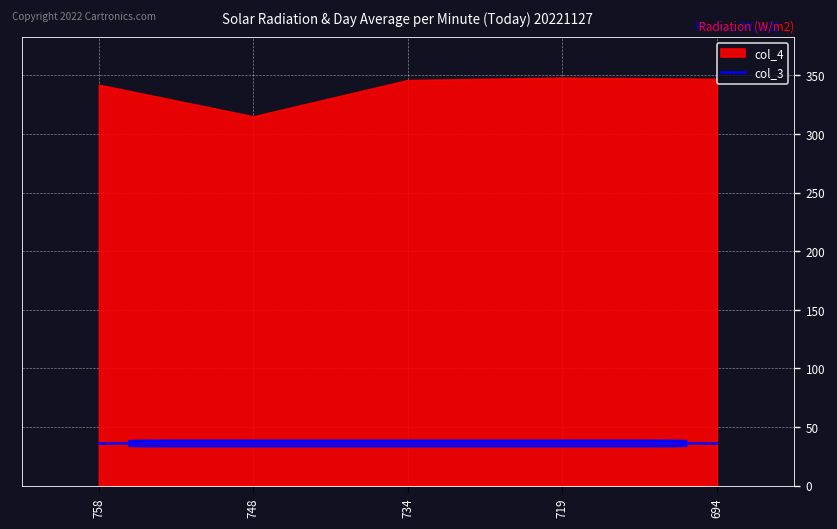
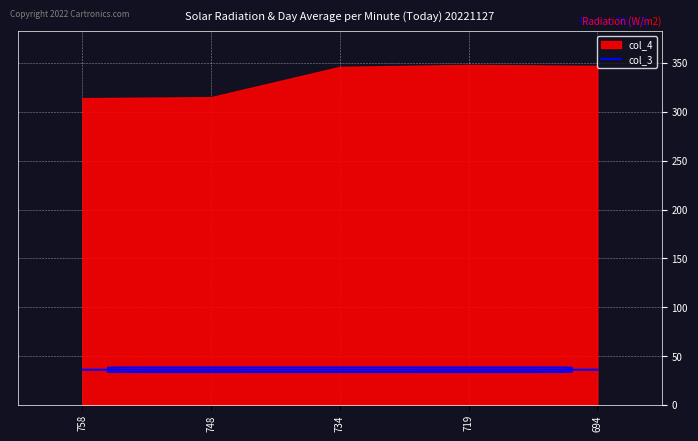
col_4, 758: 340 -> 310
